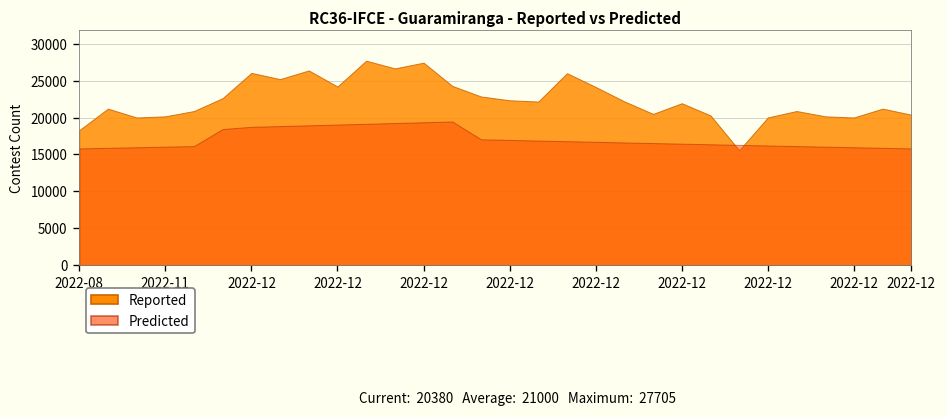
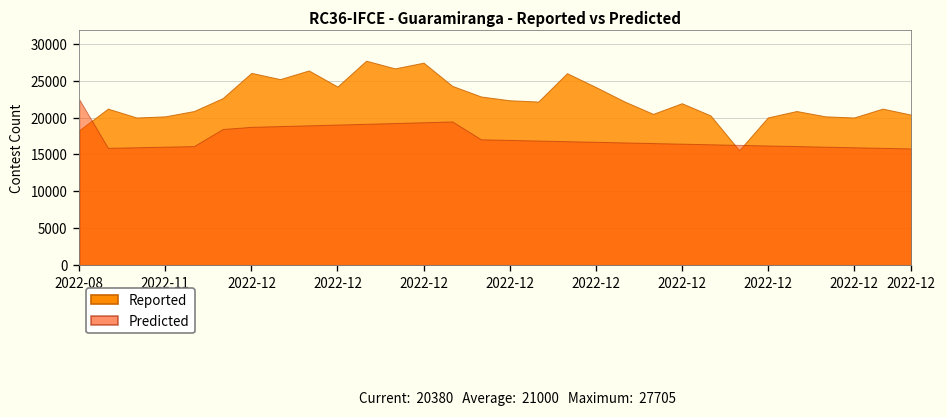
Predicted, 2022-08: 16000 -> 22000
